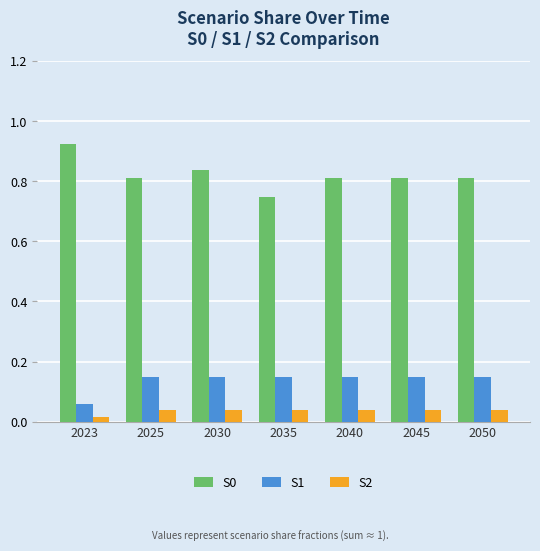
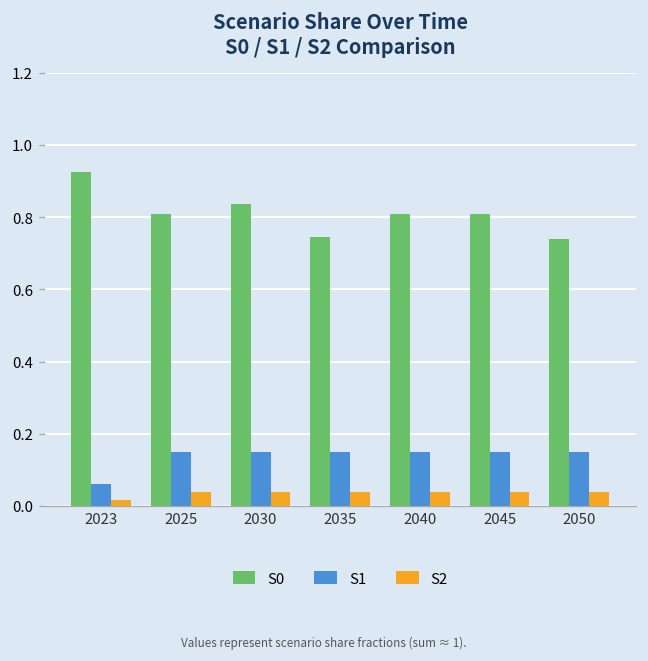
S0, 2050: 0.81 -> 0.74
